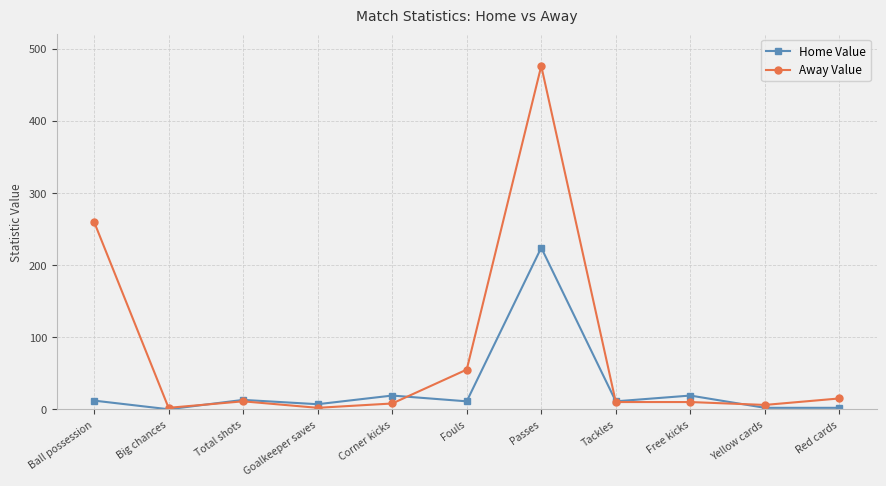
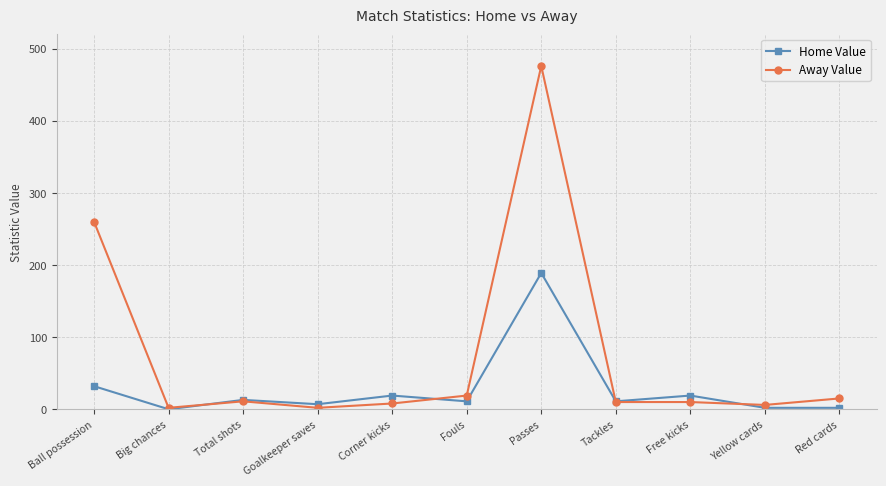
Home Value, Ball possession: 10 -> 30
Away Value, Fouls: 60 -> 20
Home Value, Passes: 220 -> 190
